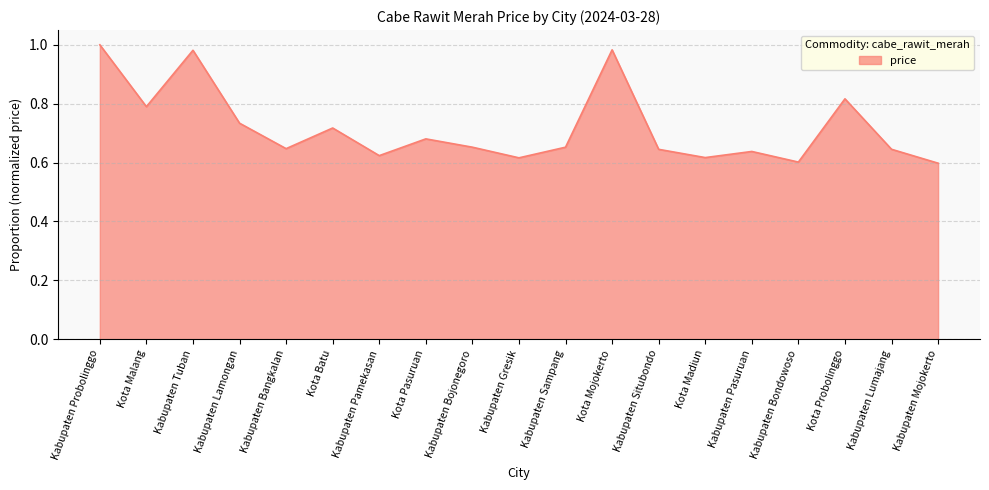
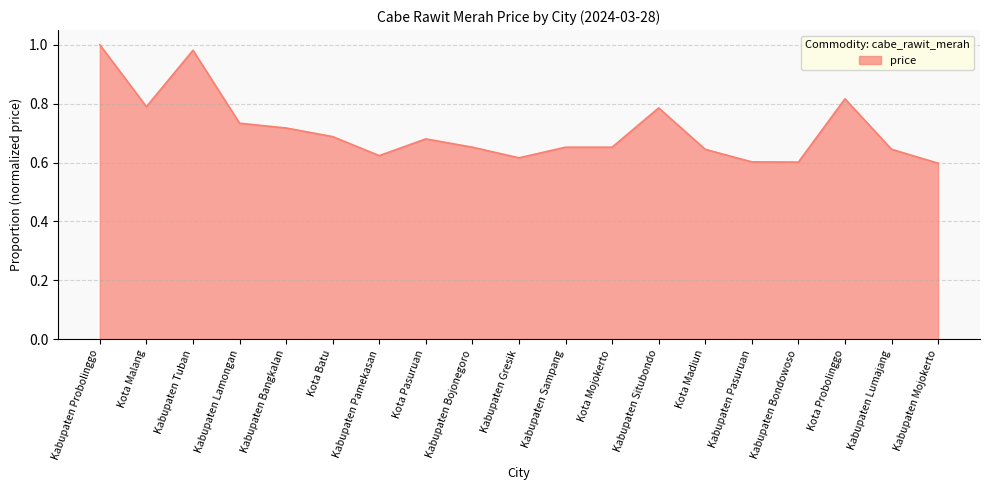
Kabupaten Bangkalan: 0.65 -> 0.72
Kota Batu: 0.72 -> 0.69
Kota Mojokerto: 0.98 -> 0.65
Kabupaten Situbondo: 0.64 -> 0.79
Kota Madiun: 0.62 -> 0.64
Kabupaten Pasuruan: 0.64 -> 0.60
